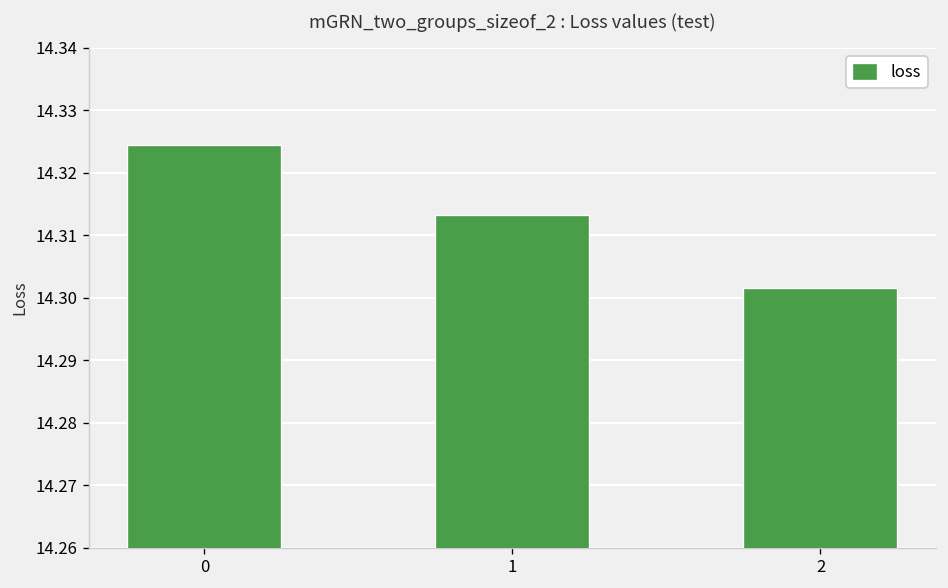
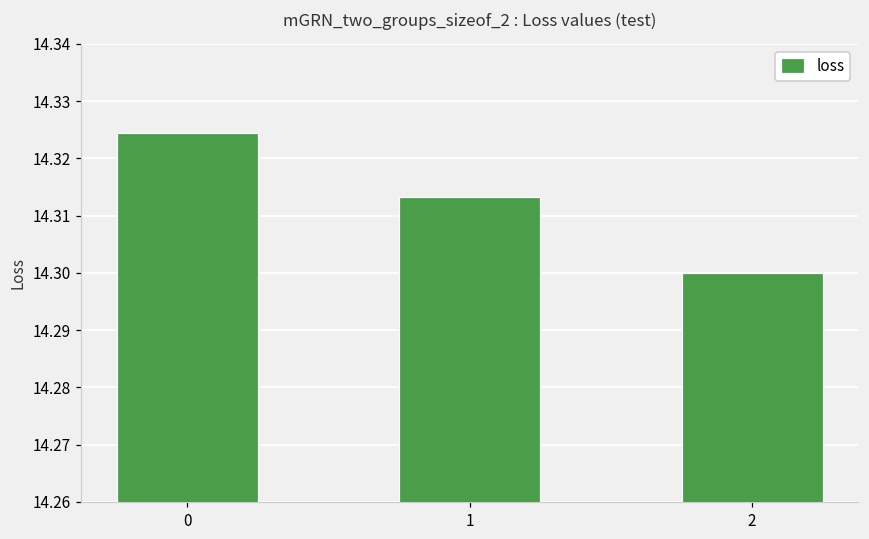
2: 14.301 -> 14.300
